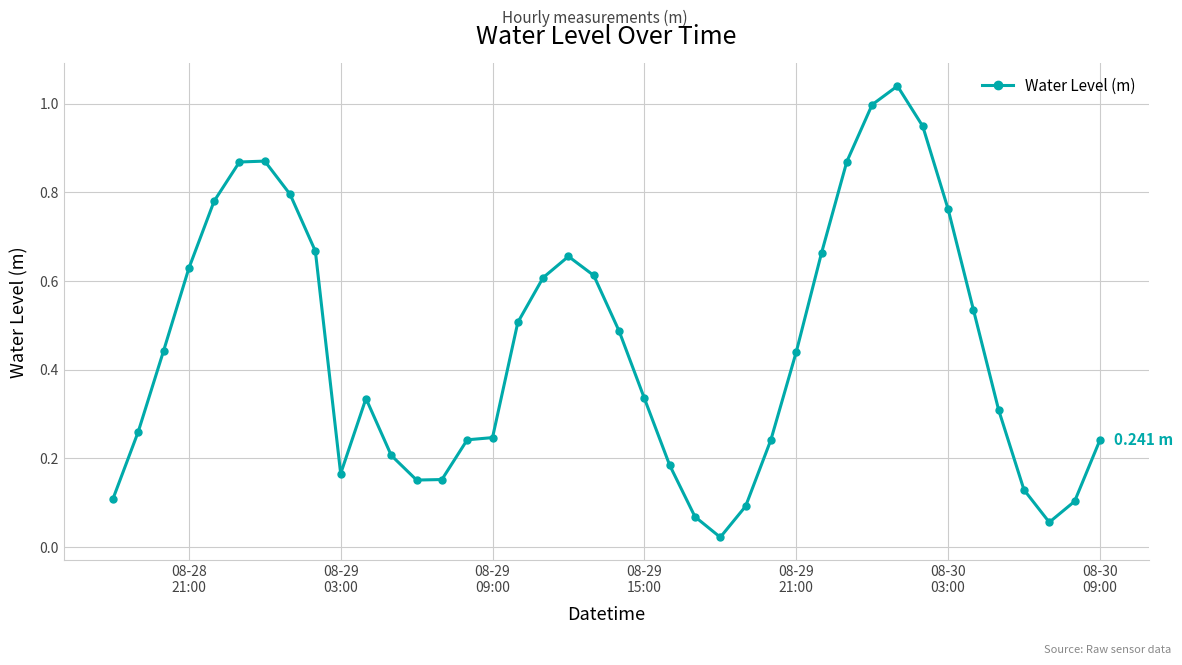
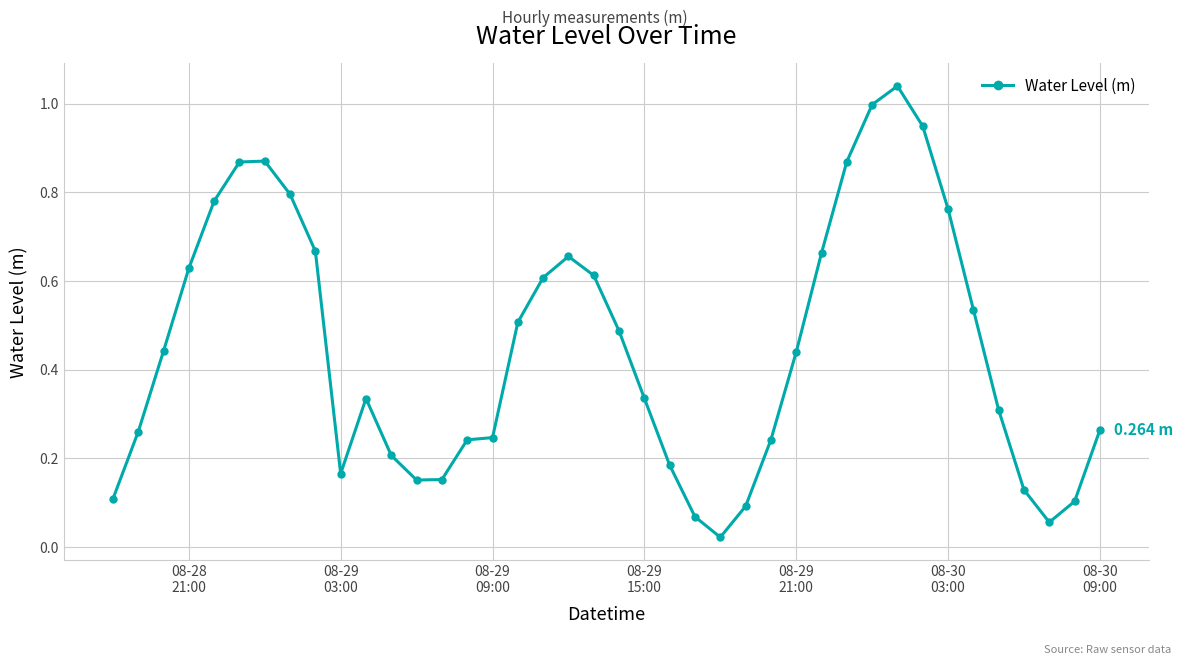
08-30 09:00: 0.241 -> 0.264
